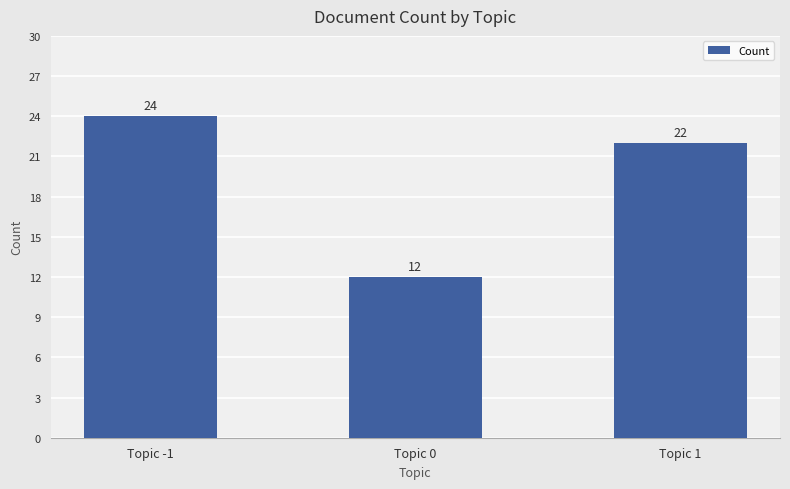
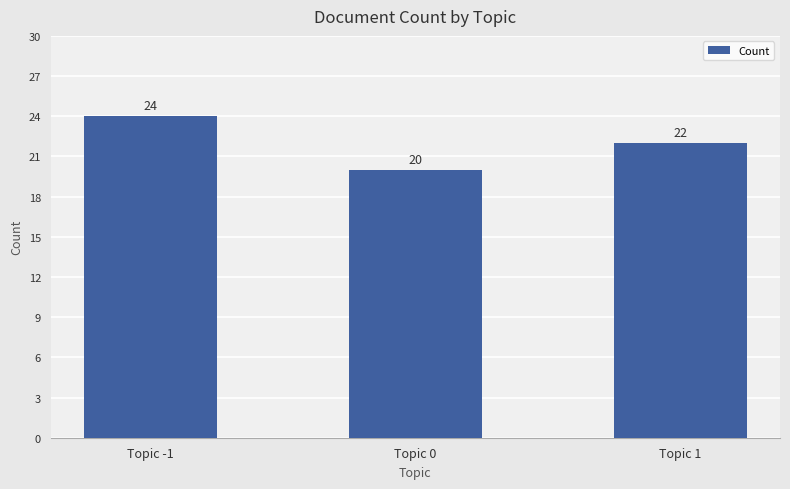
Topic 0: 12 -> 20
